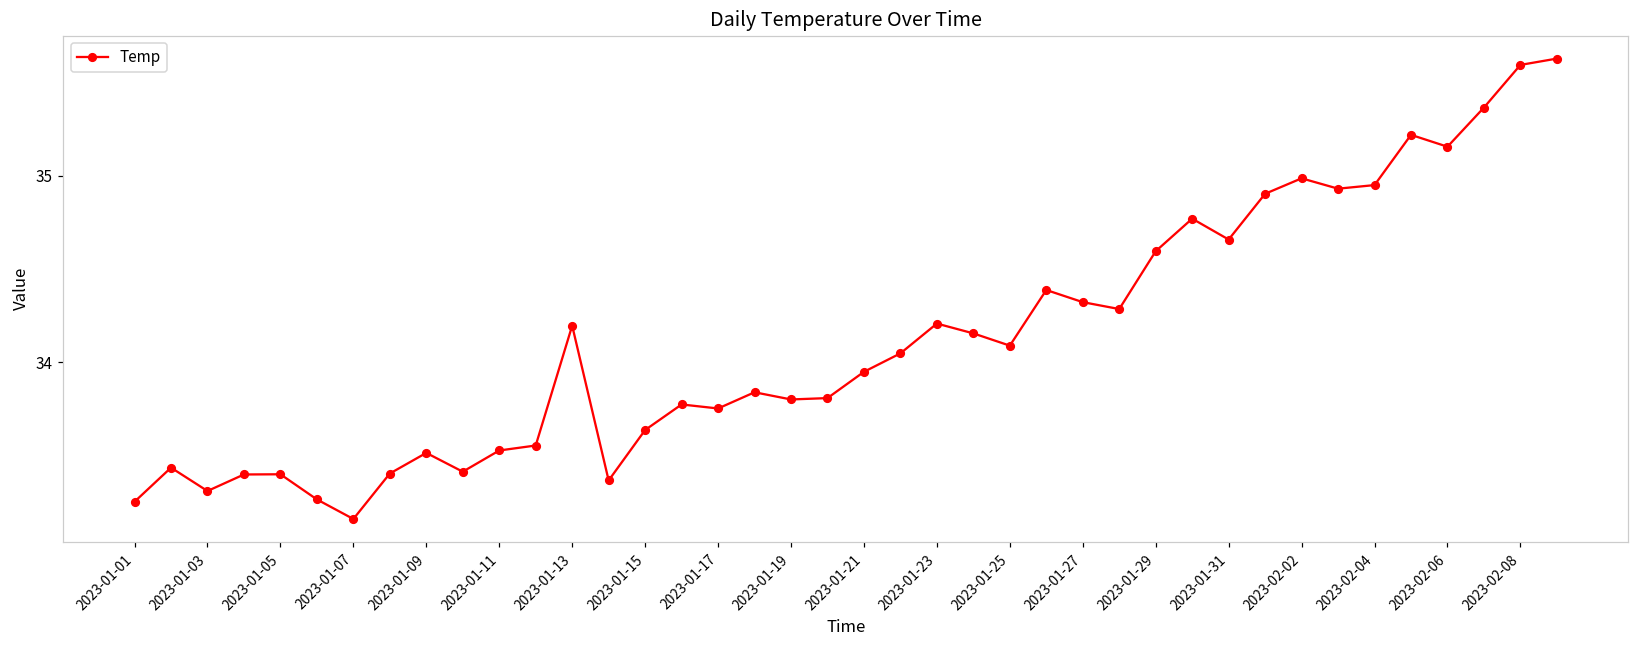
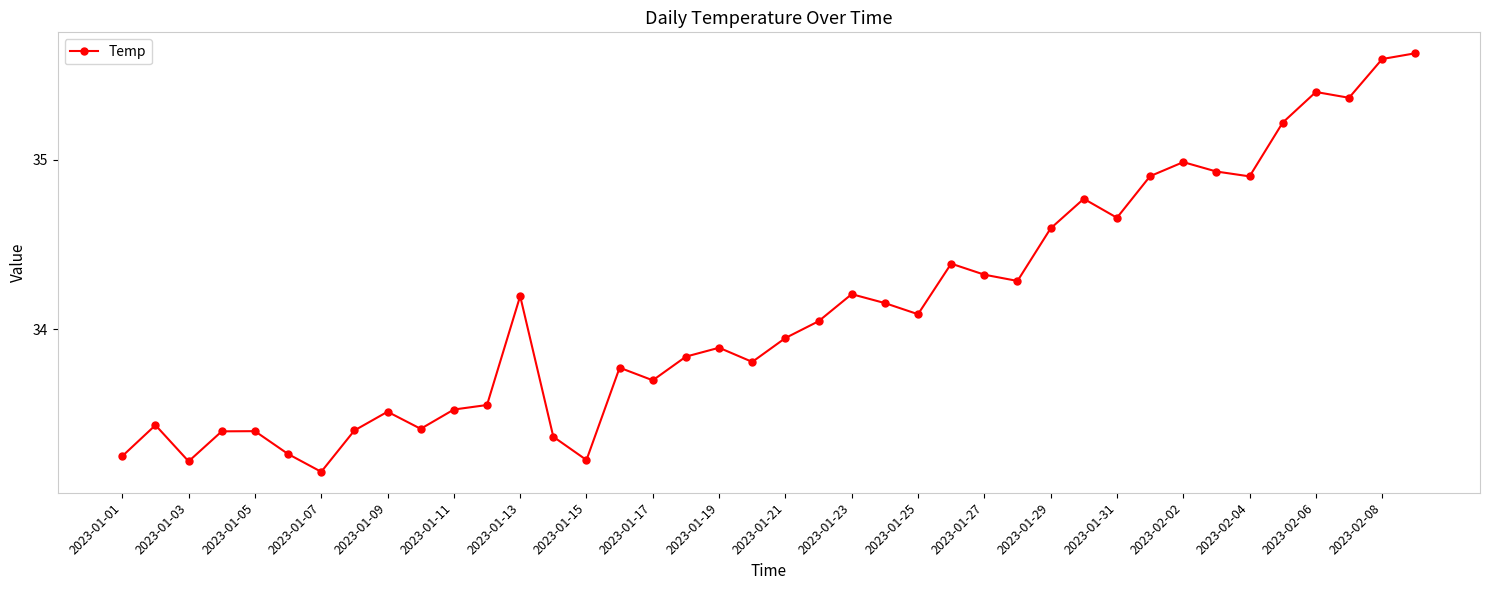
2023-01-03: 33.31 -> 33.22
2023-01-15: 33.64 -> 33.23
2023-01-17: 33.75 -> 33.70
2023-01-19: 33.80 -> 33.89
2023-02-04: 34.95 -> 34.90
2023-02-06: 35.16 -> 35.40
